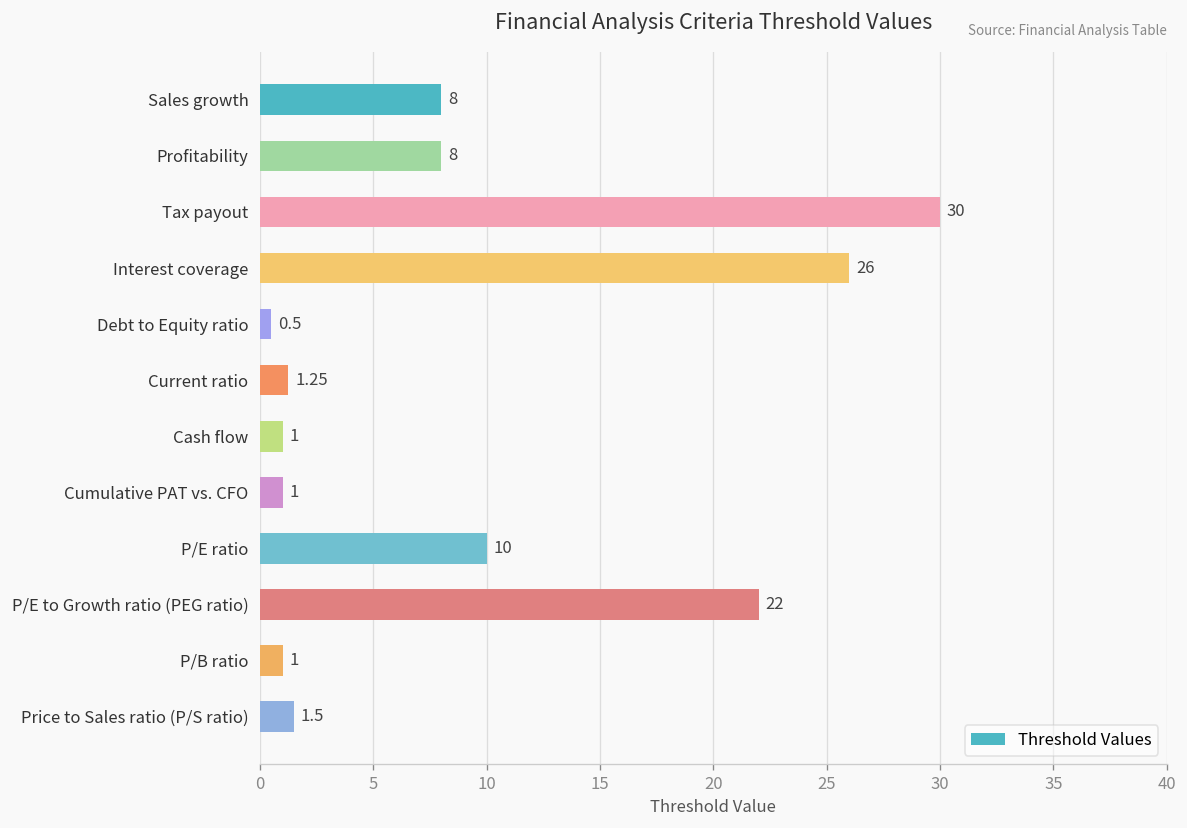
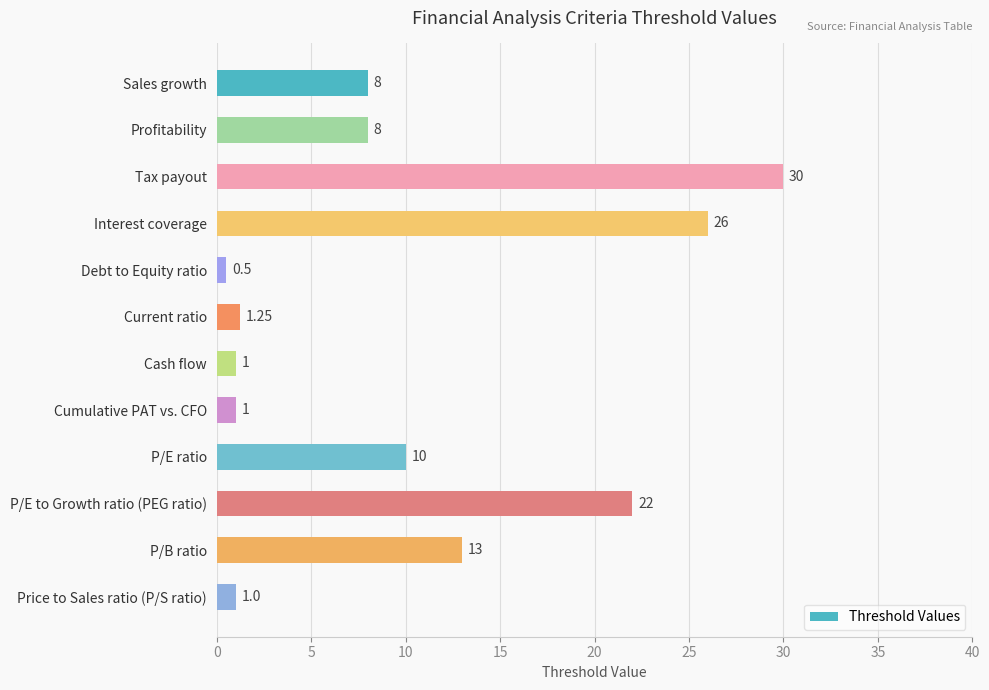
P/B ratio: 1 -> 13
Price to Sales ratio (P/S ratio): 1.5 -> 1.0
